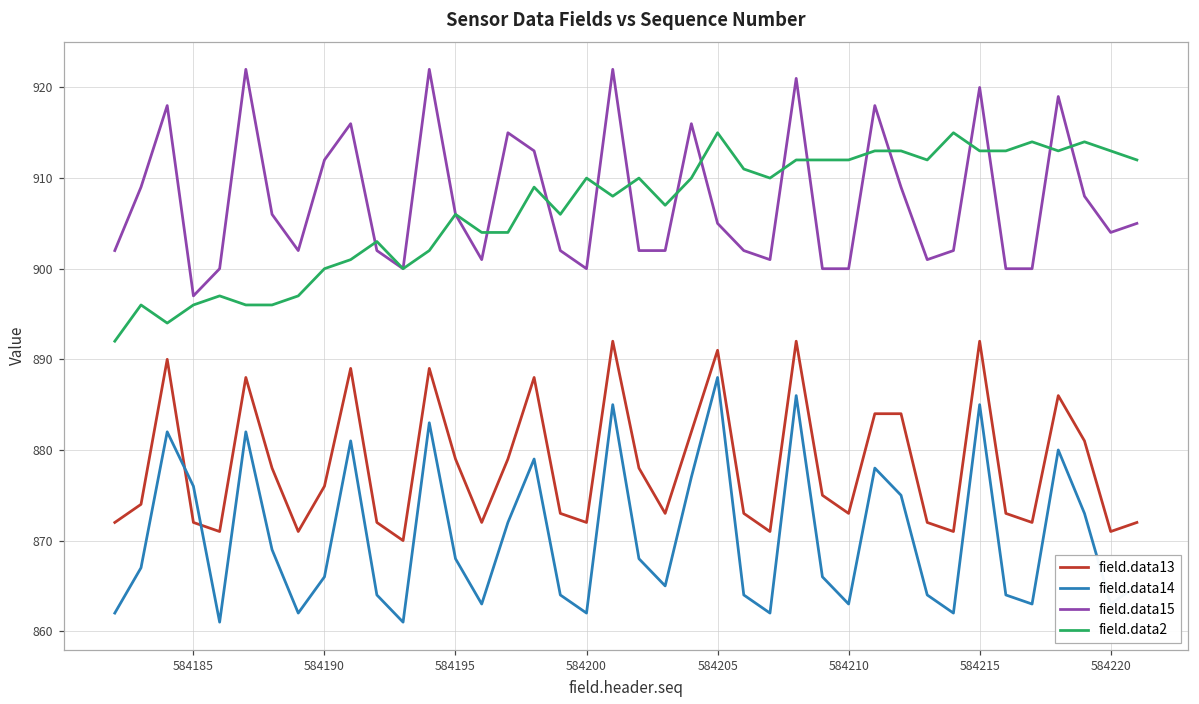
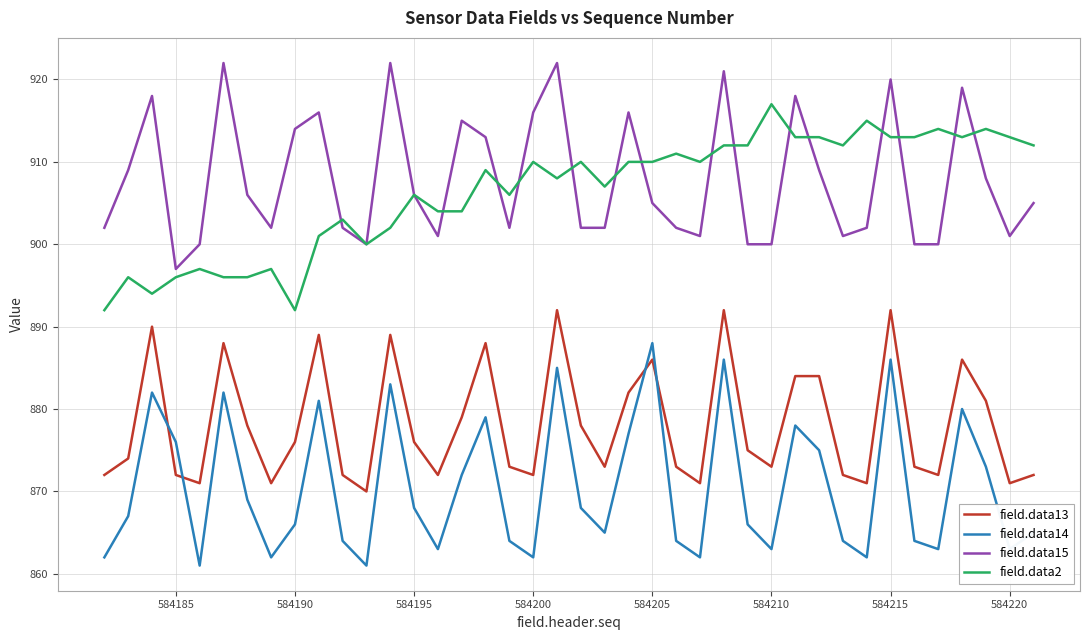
field.data15, 584190: 912 -> 914
field.data2, 584190: 900 -> 892
field.data13, 584195: 879 -> 876
field.data15, 584200: 900 -> 916
field.data13, 584205: 891 -> 886
field.data2, 584205: 915 -> 910
field.data2, 584210: 912 -> 917
field.data14, 584215: 885 -> 886
field.data15, 584220: 904 -> 901
